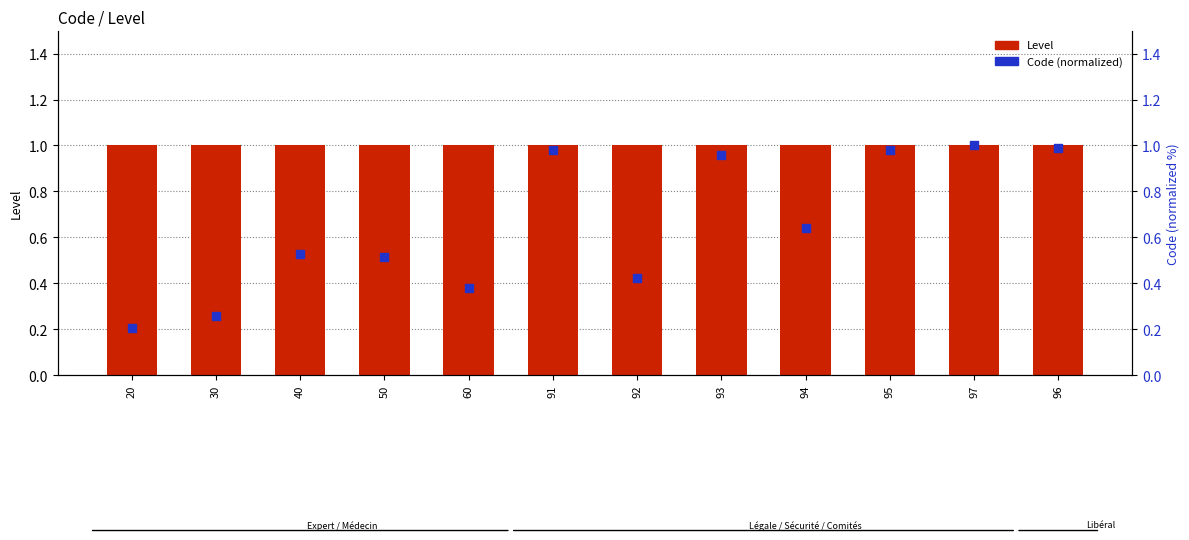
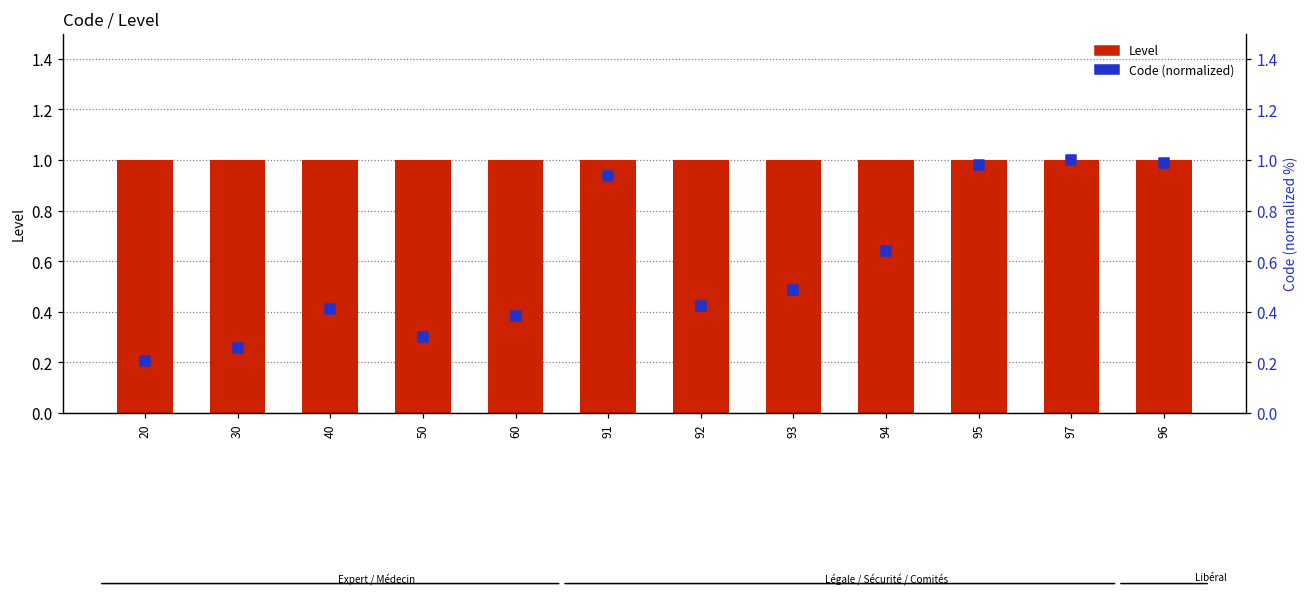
Code (normalized), 40: 0.53 -> 0.41
Code (normalized), 50: 0.52 -> 0.30
Code (normalized), 91: 0.98 -> 0.94
Code (normalized), 93: 0.96 -> 0.48
